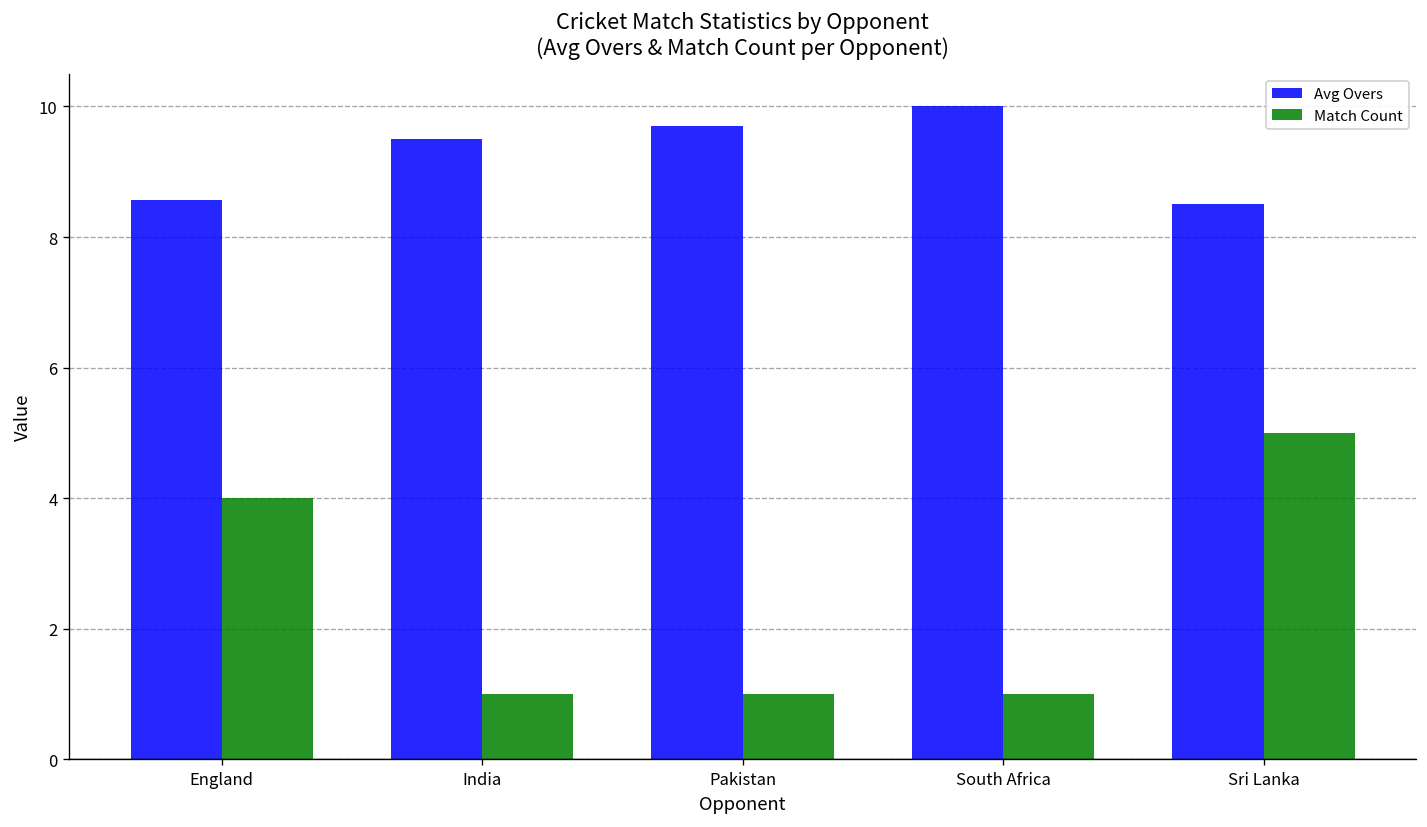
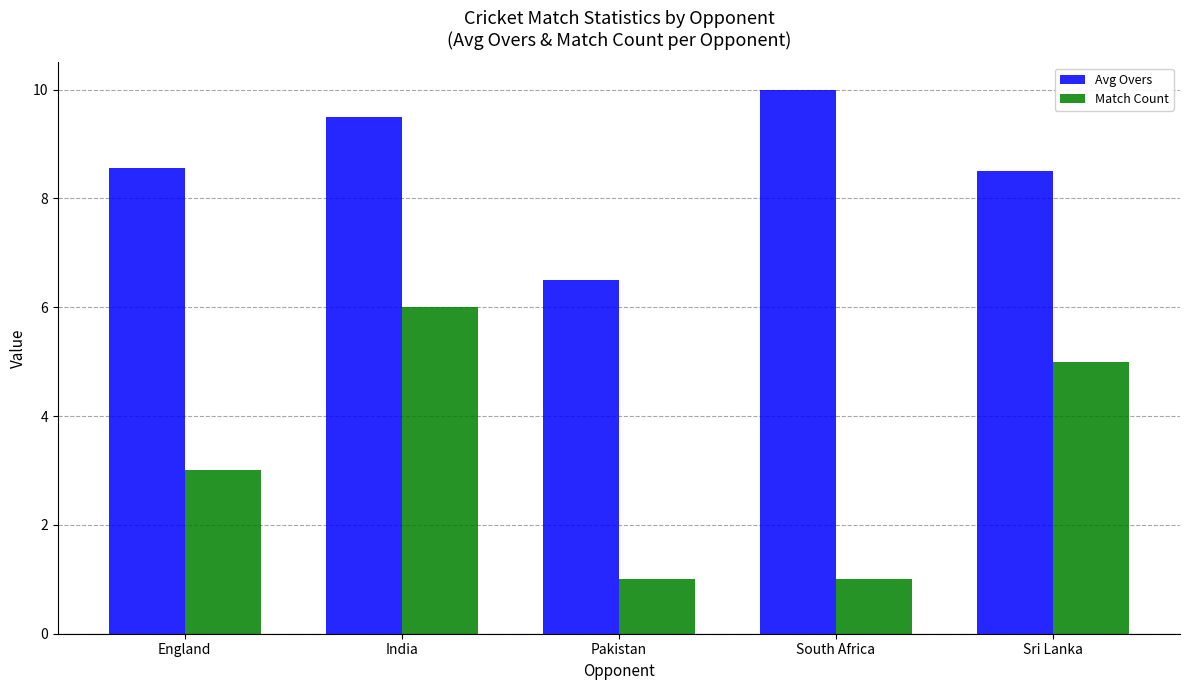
Match Count, England: 4 -> 3
Match Count, India: 1 -> 6
Avg Overs, Pakistan: 9.7 -> 6.5
